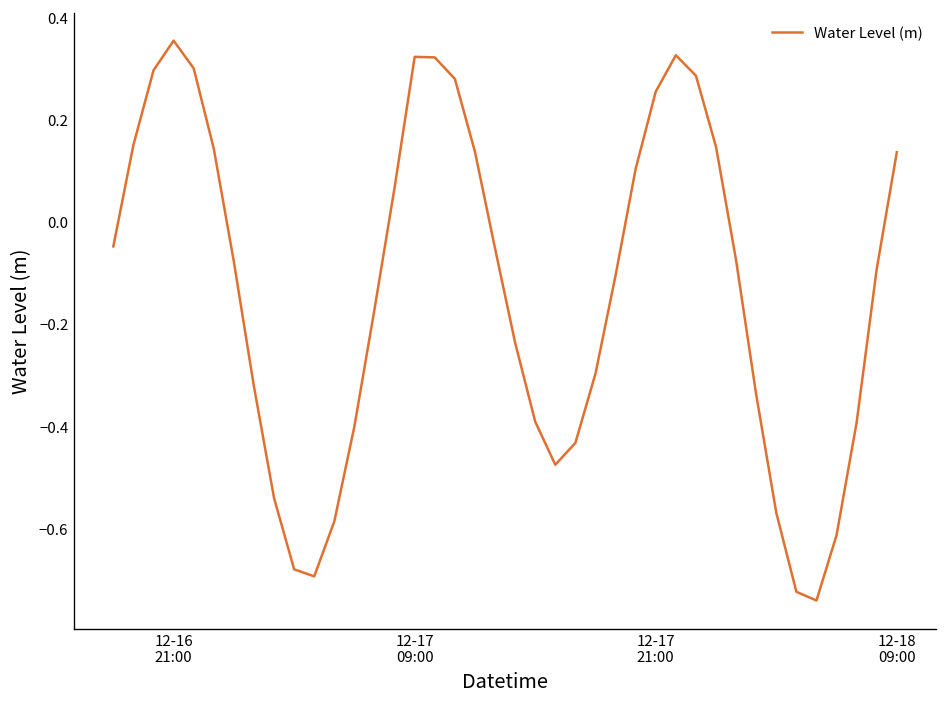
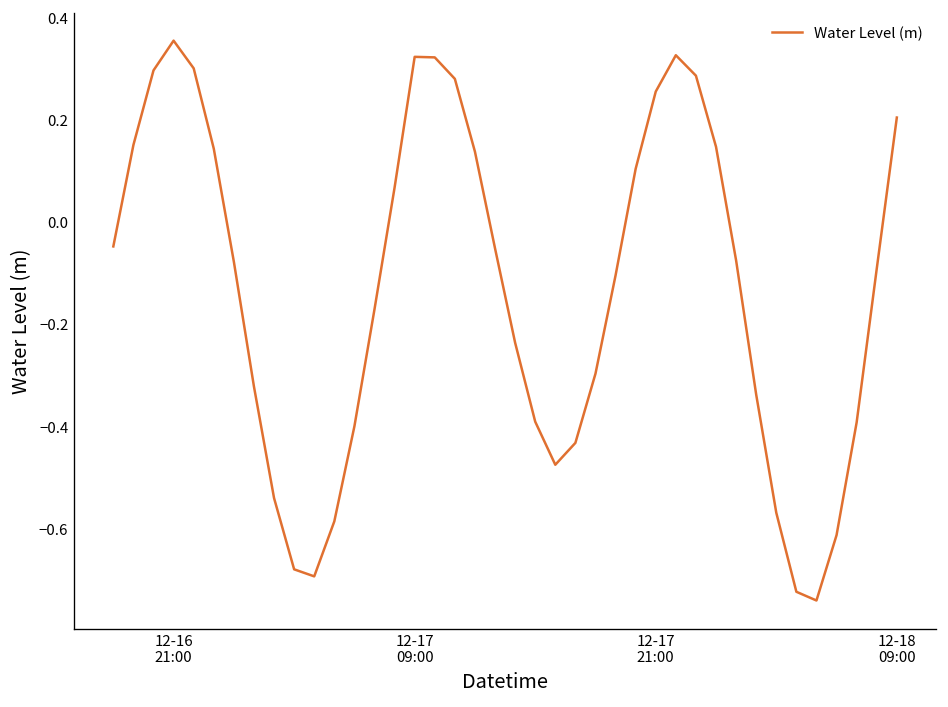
12-18 09:00: 0.14 -> 0.20
